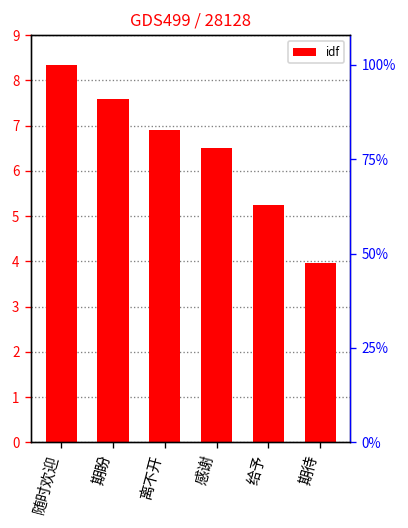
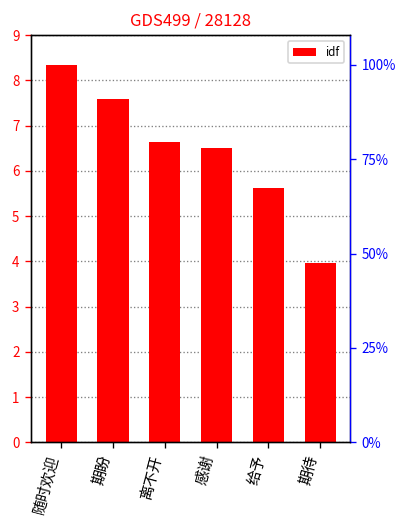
离不开: 6.9 -> 6.6
给予: 5.2 -> 5.6
